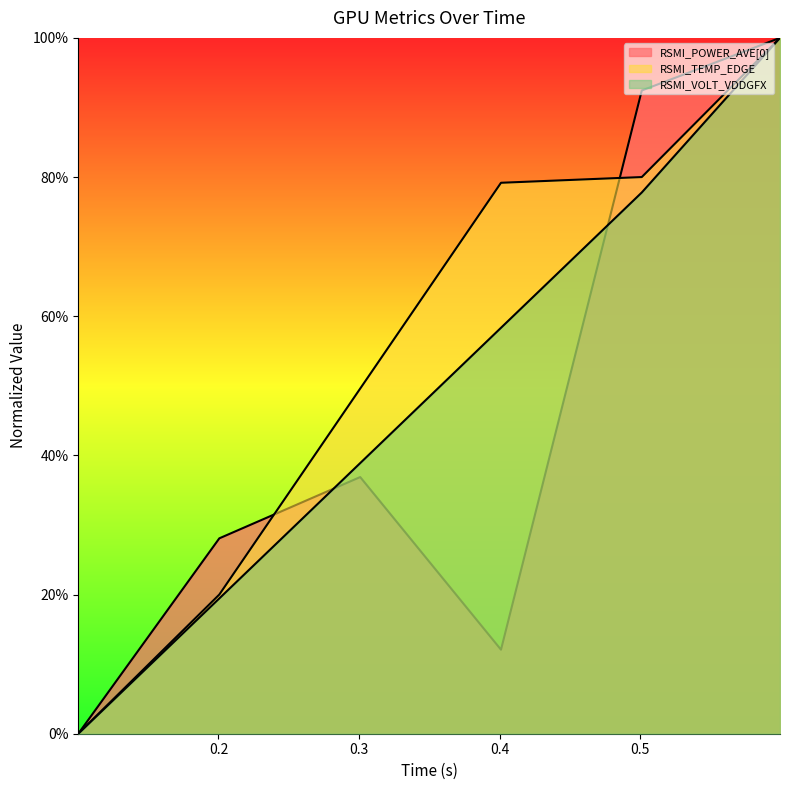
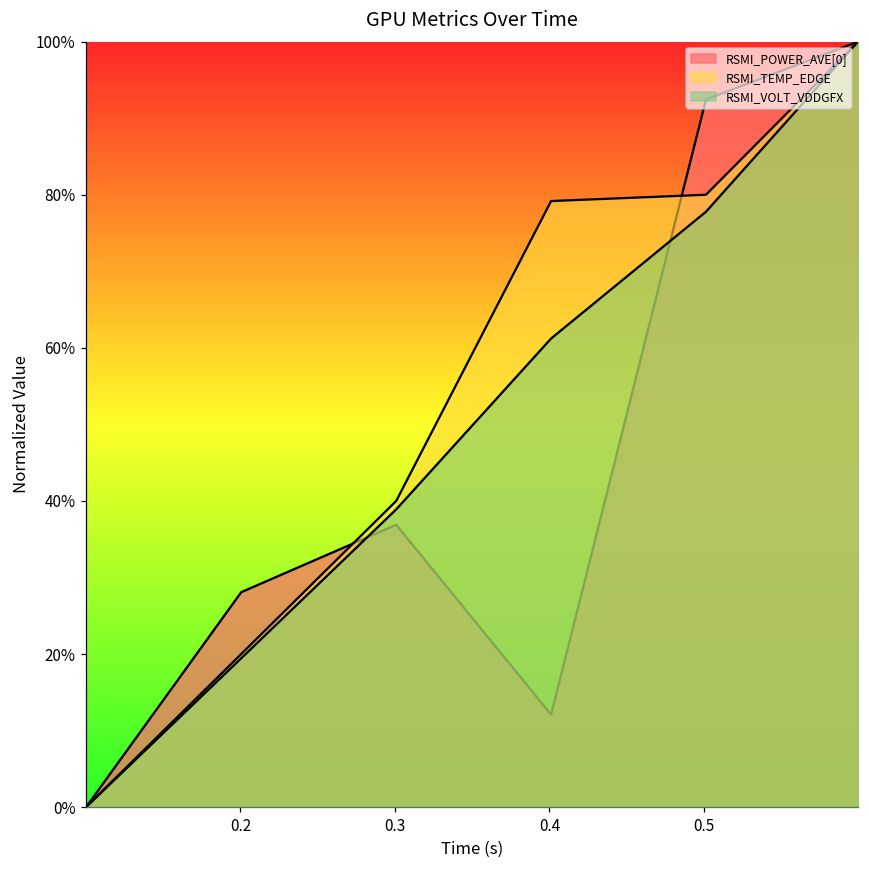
RSMI_TEMP_EDGE, 0.3: 50% -> 40%
RSMI_VOLT_VDDGFX, 0.4: 58% -> 61%
